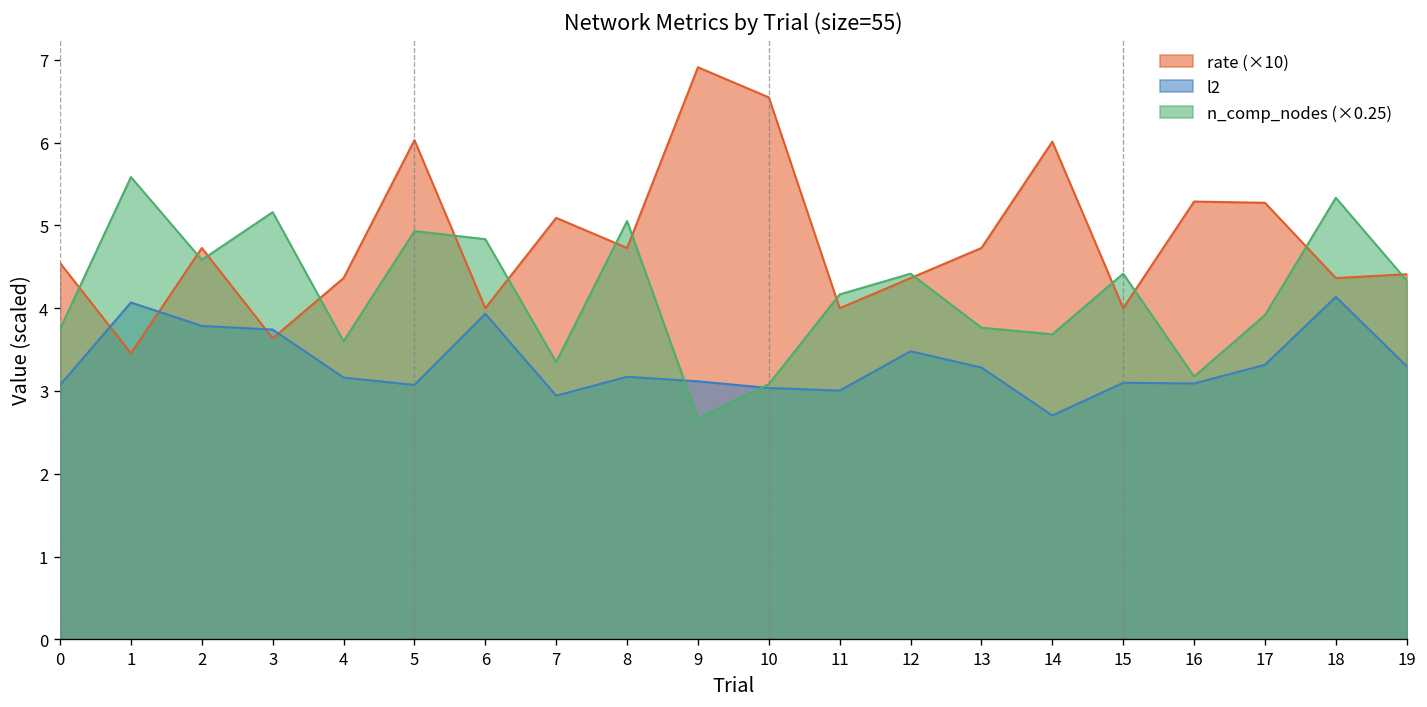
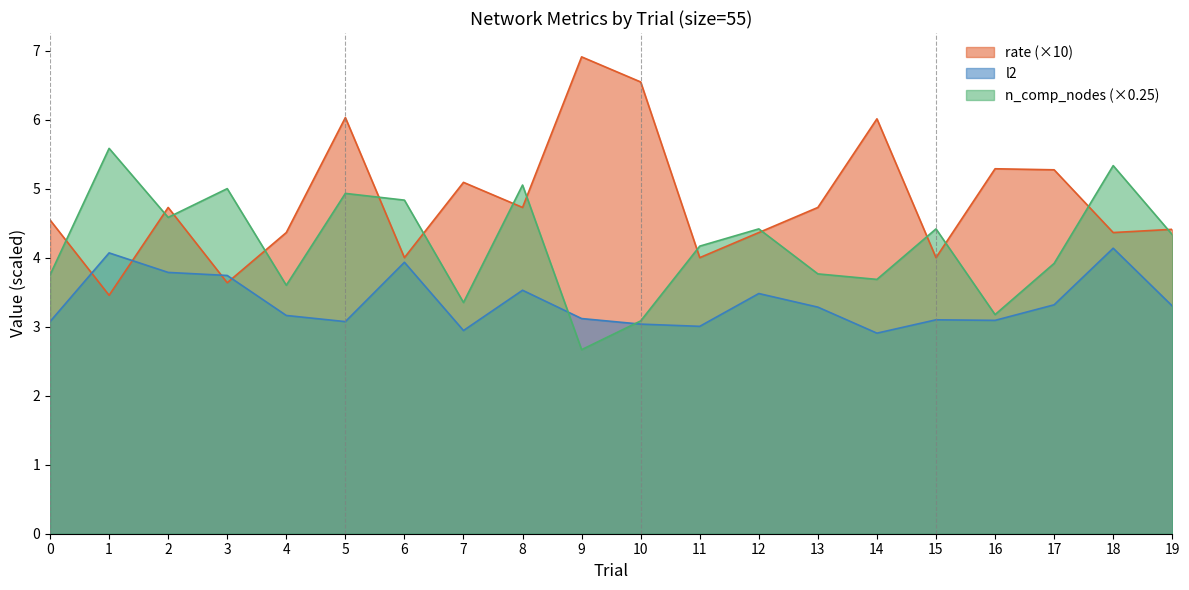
n_comp_nodes (×0.25), 3: 5.2 -> 5.0
l2, 8: 3.2 -> 3.5
l2, 14: 2.7 -> 2.9
